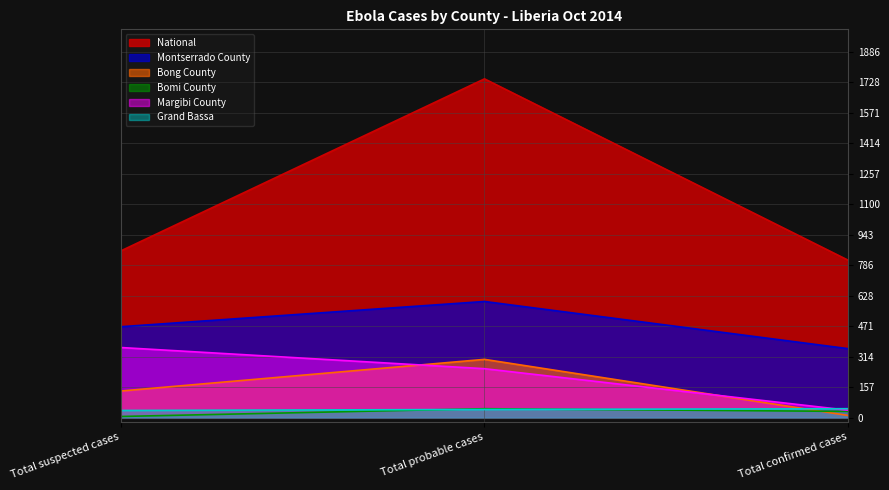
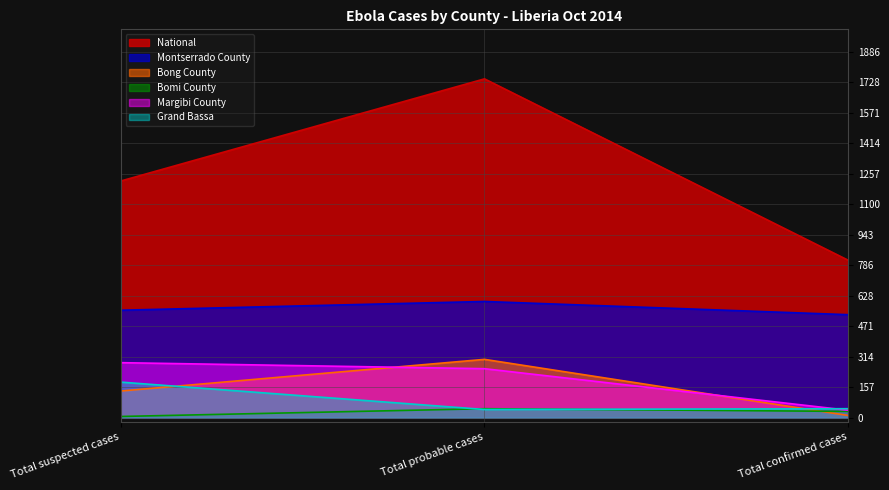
National, Total suspected cases: 860 -> 1220
Montserrado County, Total suspected cases: 470 -> 550
Margibi County, Total suspected cases: 360 -> 280
Grand Bassa, Total suspected cases: 40 -> 180
Montserrado County, Total confirmed cases: 360 -> 530
